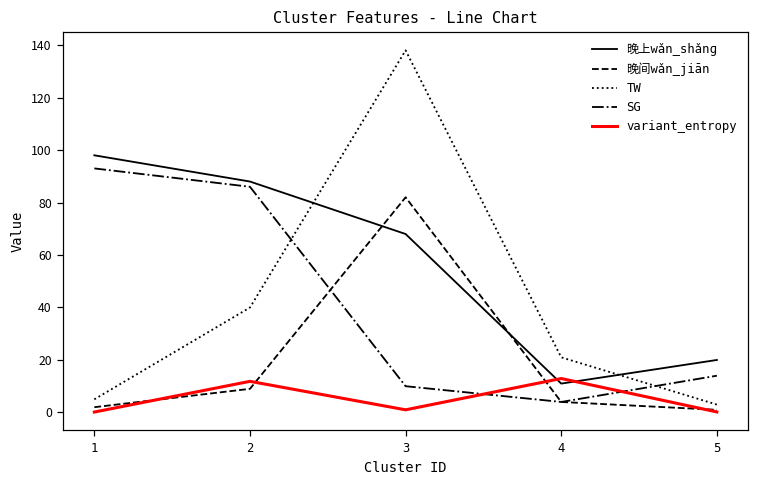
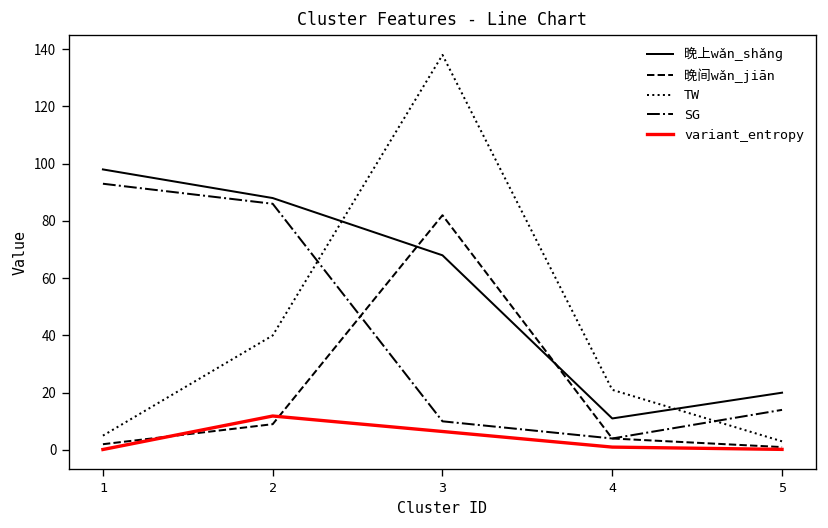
variant_entropy, 3: 1 -> 6
variant_entropy, 4: 13 -> 1
